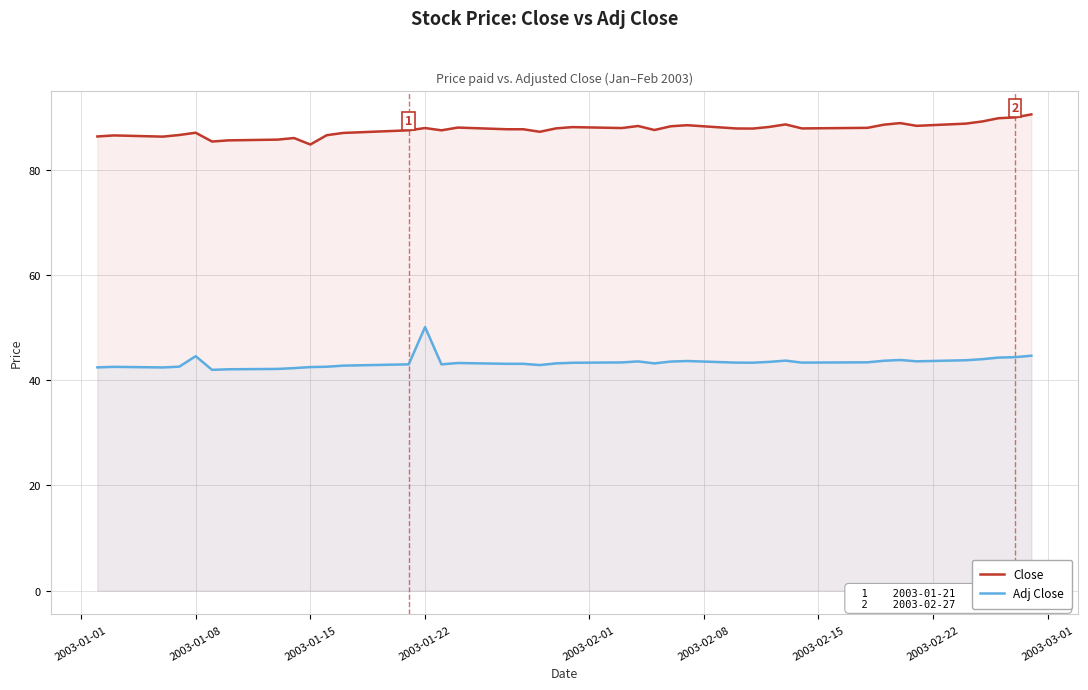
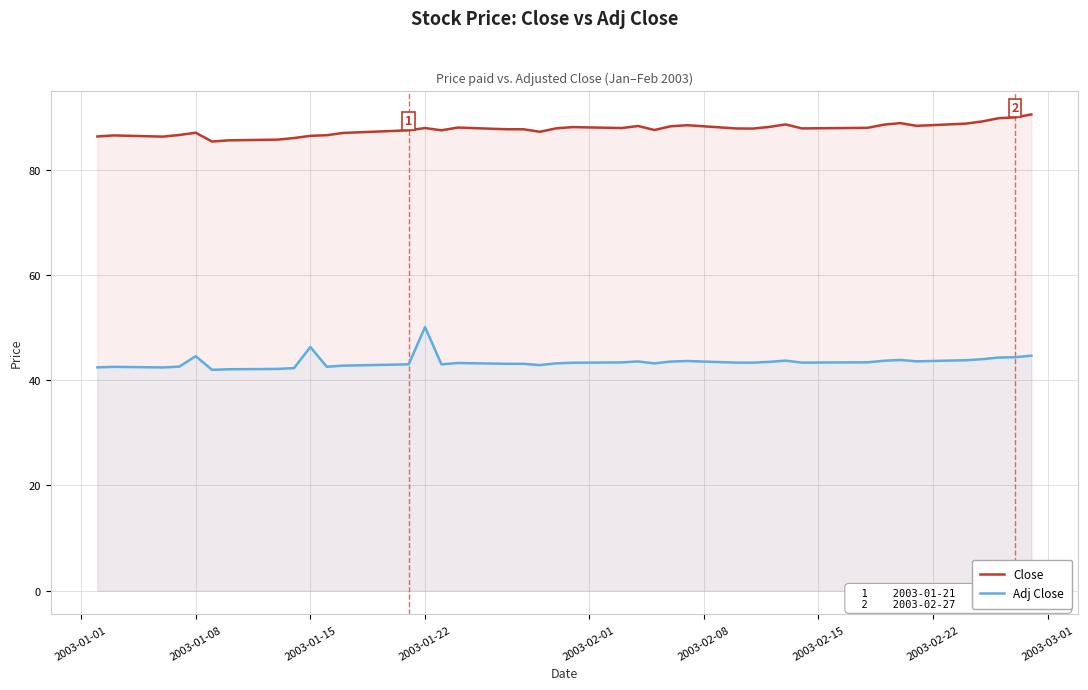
Close, 2003-01-15: 85 -> 86
Adj Close, 2003-01-15: 42 -> 46
